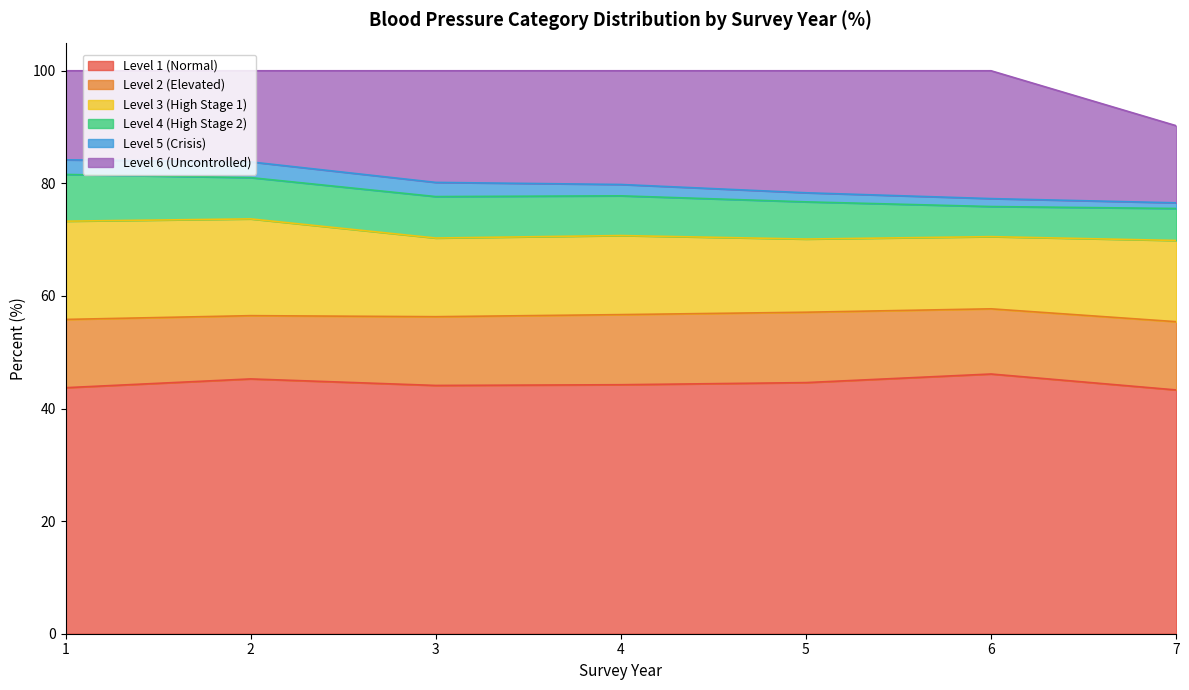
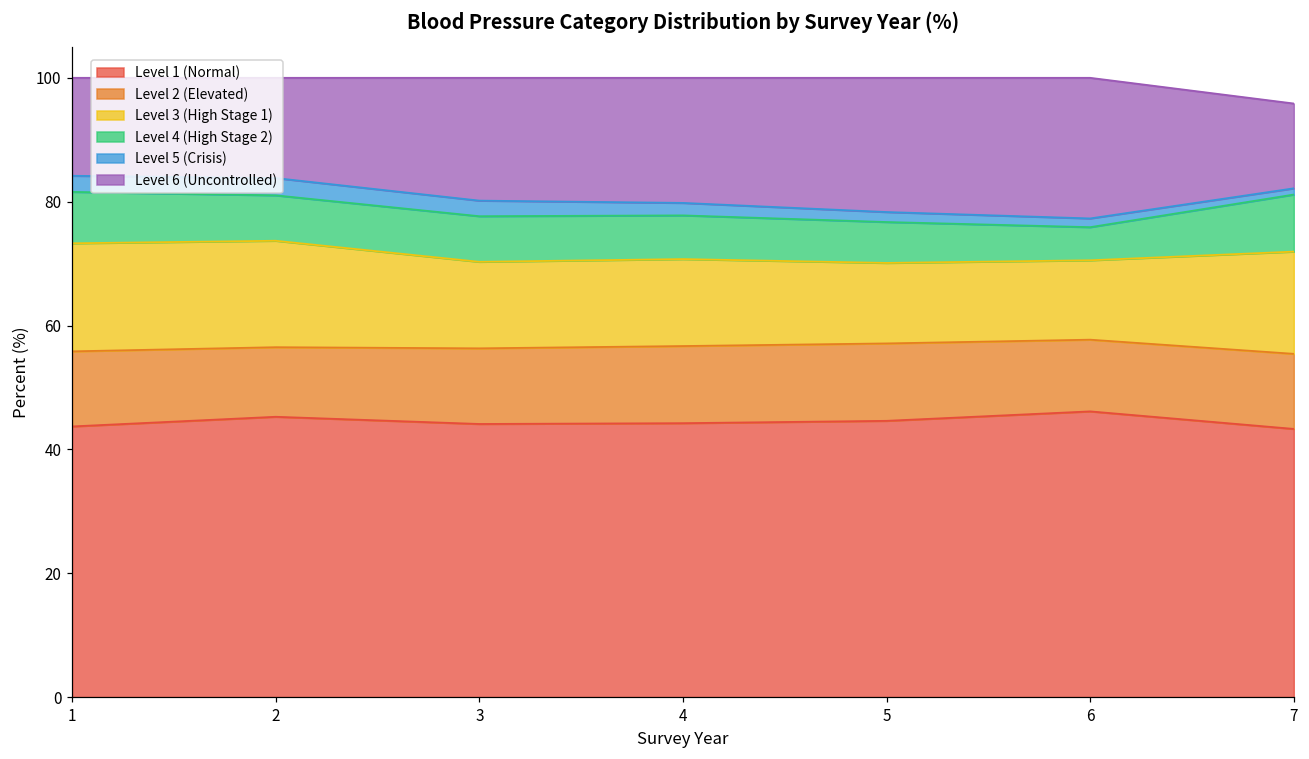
Level 3 (High Stage 1), 7: 14 -> 17
Level 4 (High Stage 2), 7: 6 -> 9
